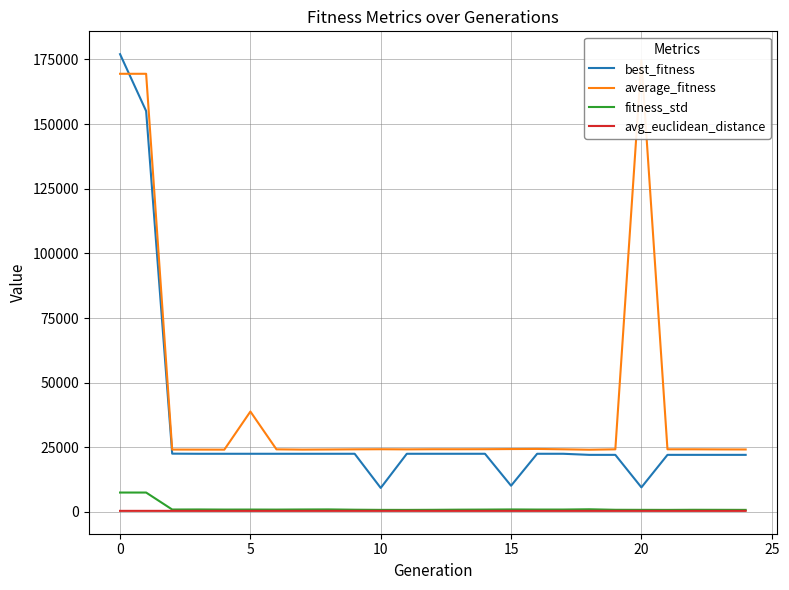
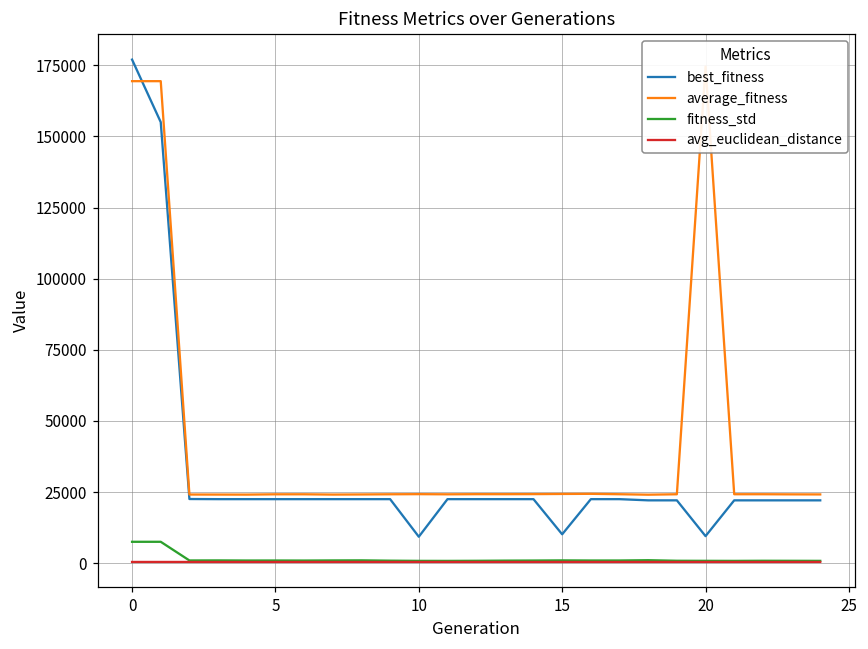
average_fitness, 5: 39000 -> 24000
